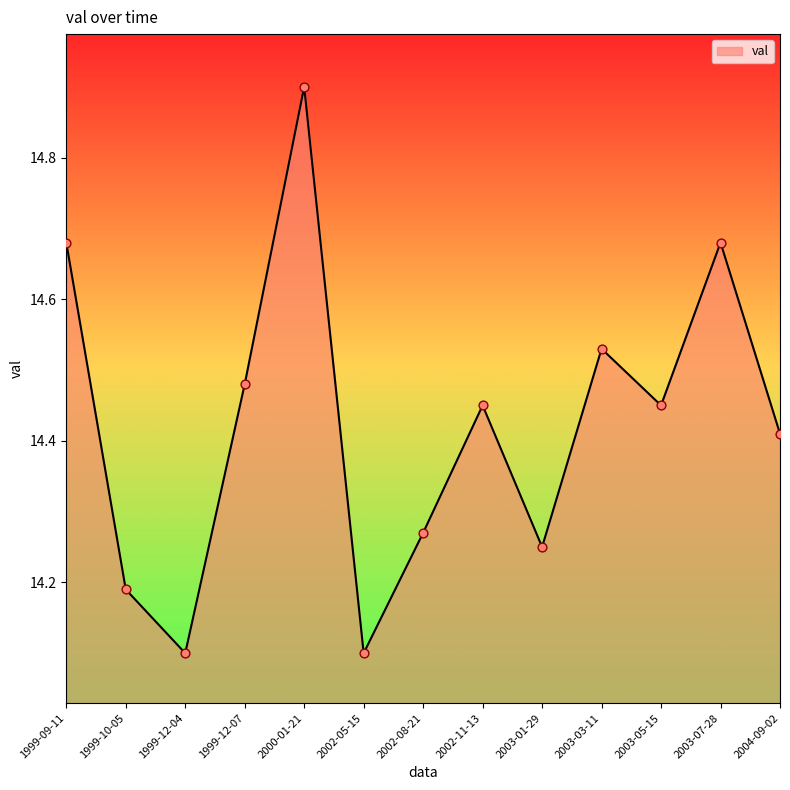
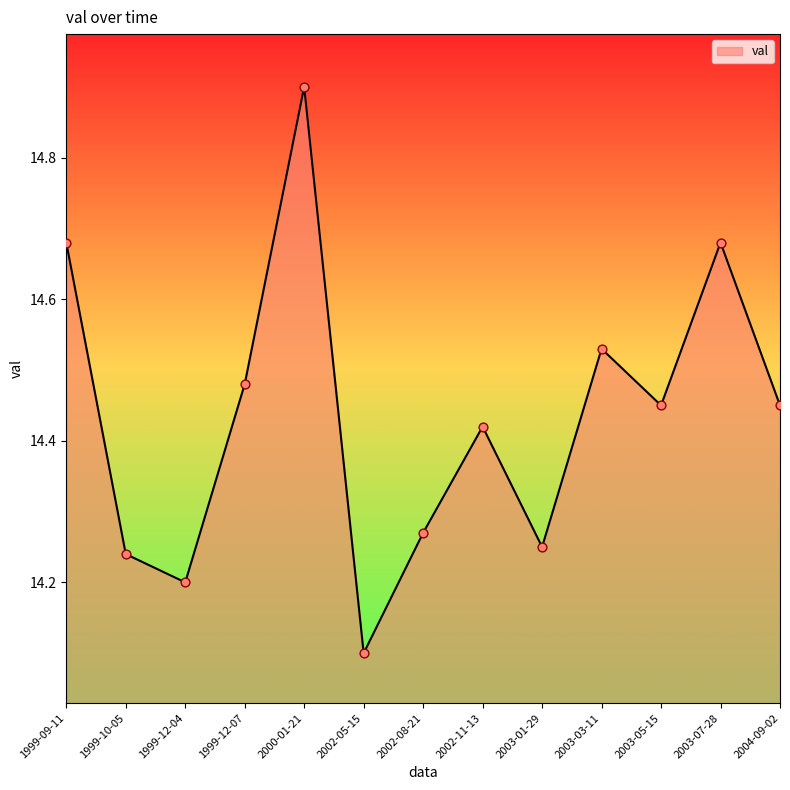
1999-10-05: 14.19 -> 14.24
1999-12-04: 14.1 -> 14.2
2002-11-13: 14.45 -> 14.42
2004-09-02: 14.41 -> 14.45
